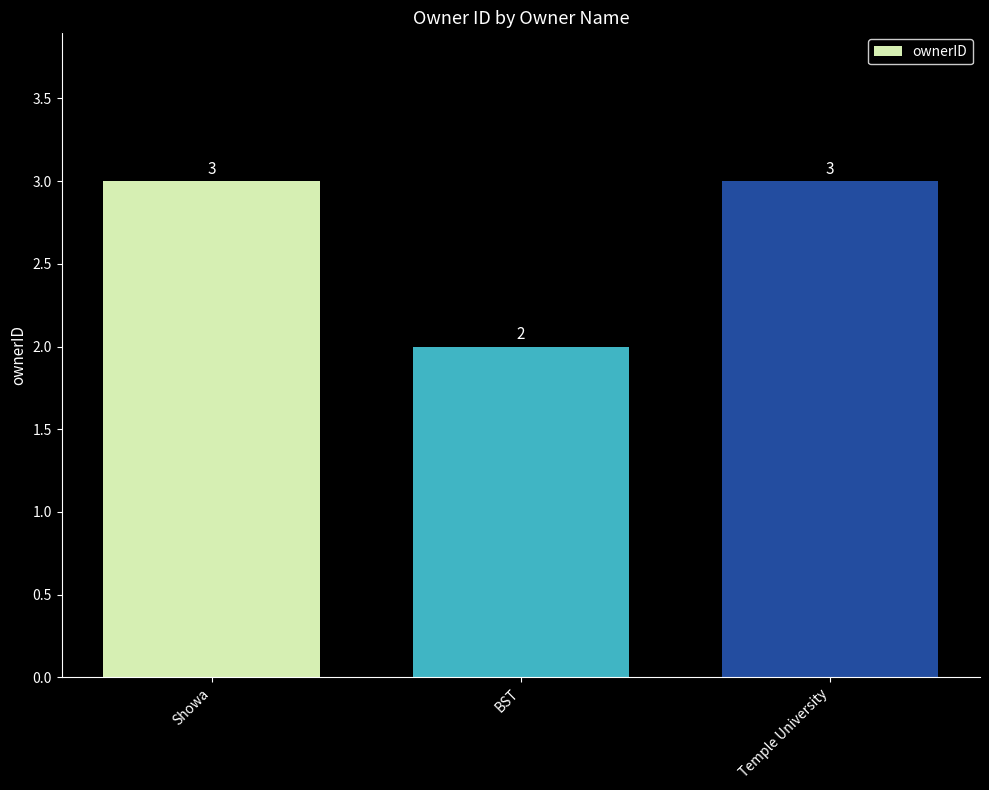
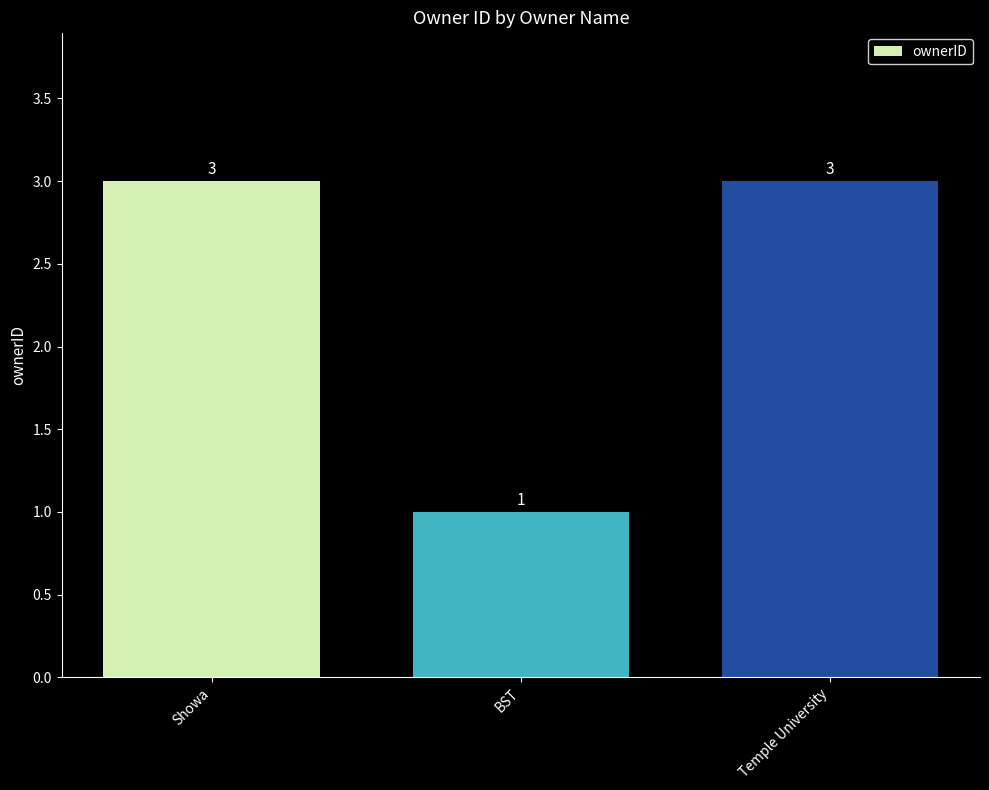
BST: 2 -> 1
